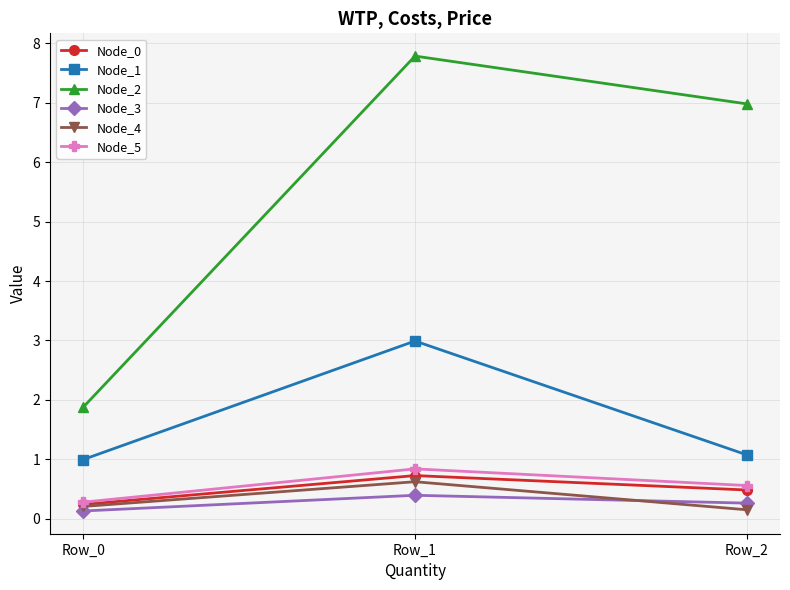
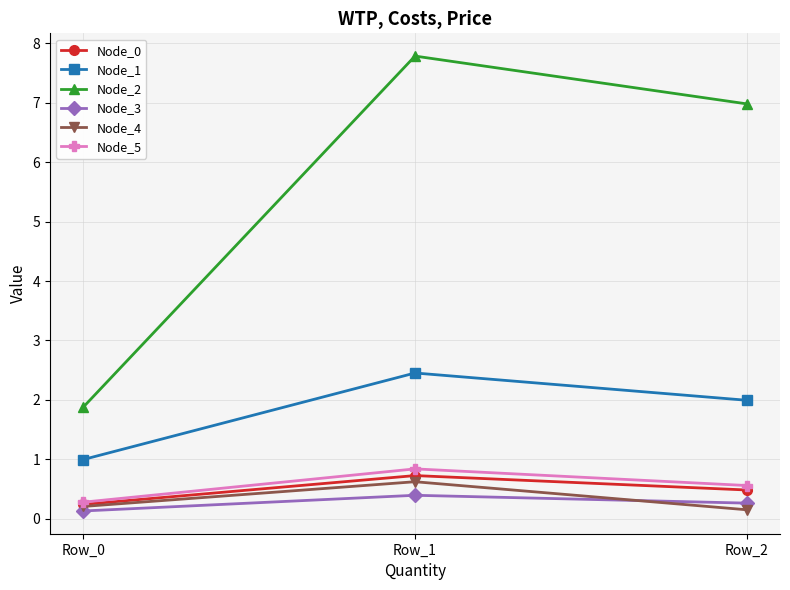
Node_1, Row_1: 3.0 -> 2.5
Node_1, Row_2: 1.1 -> 2.0
